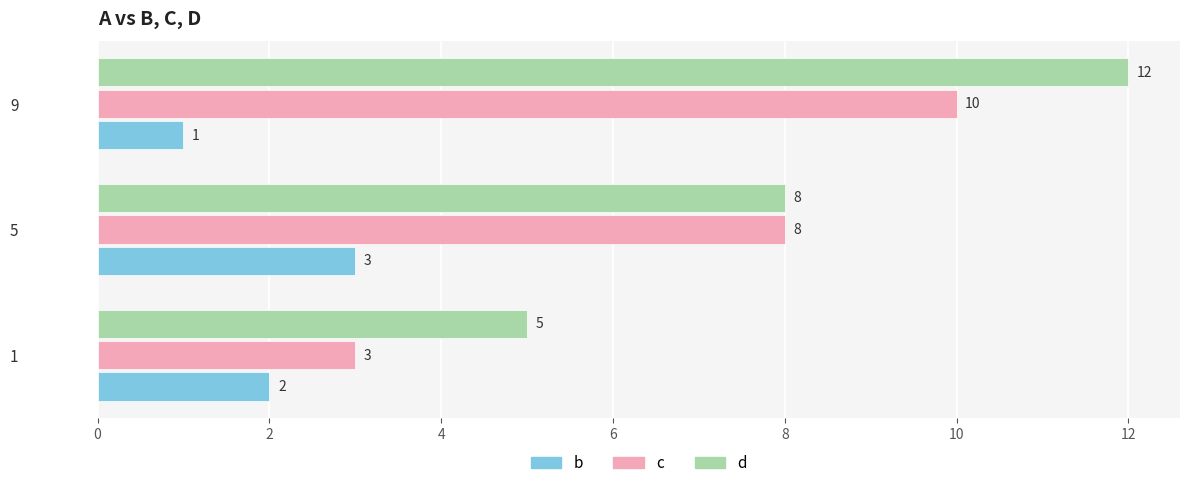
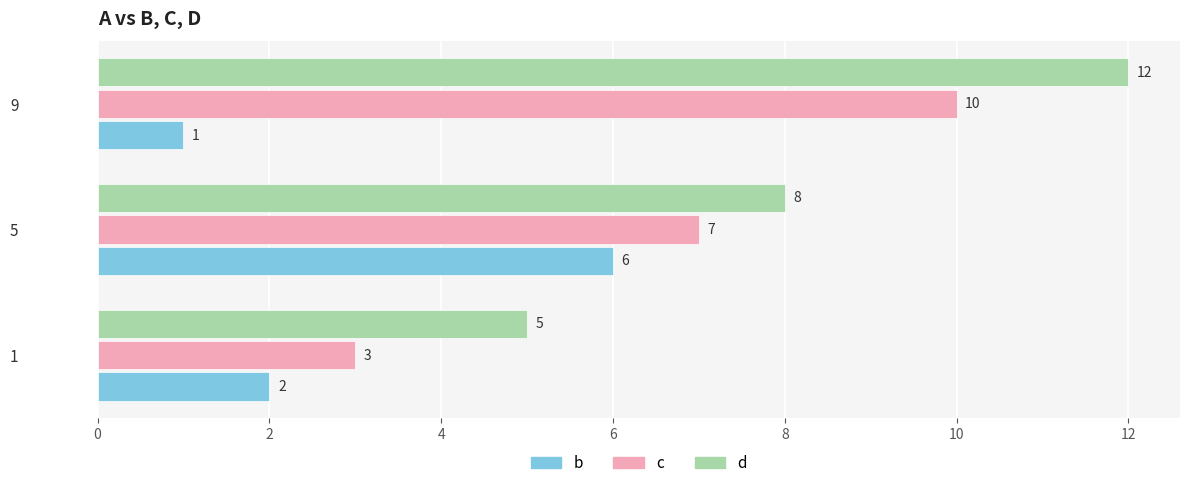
c, 5: 8 -> 7
b, 5: 3 -> 6
